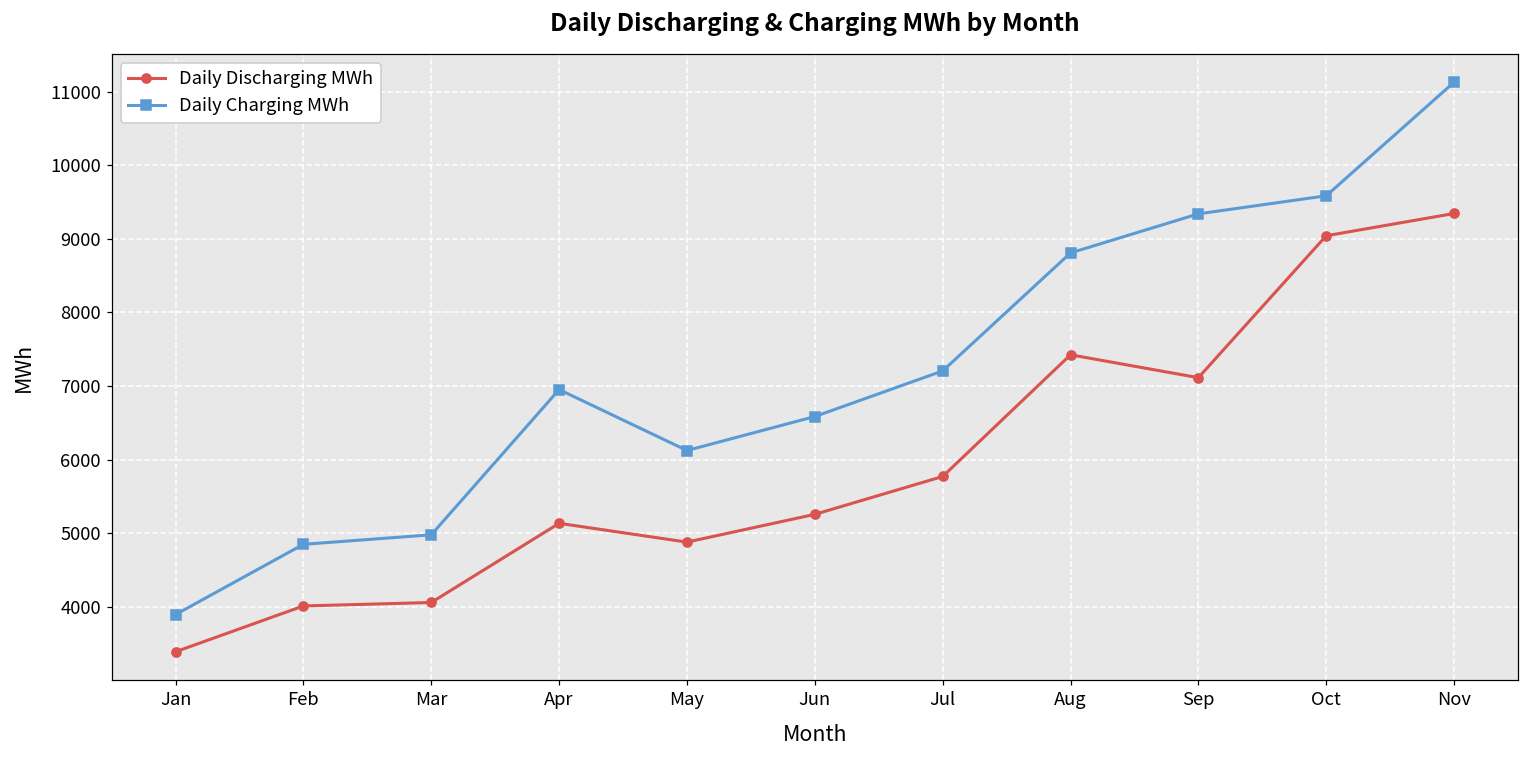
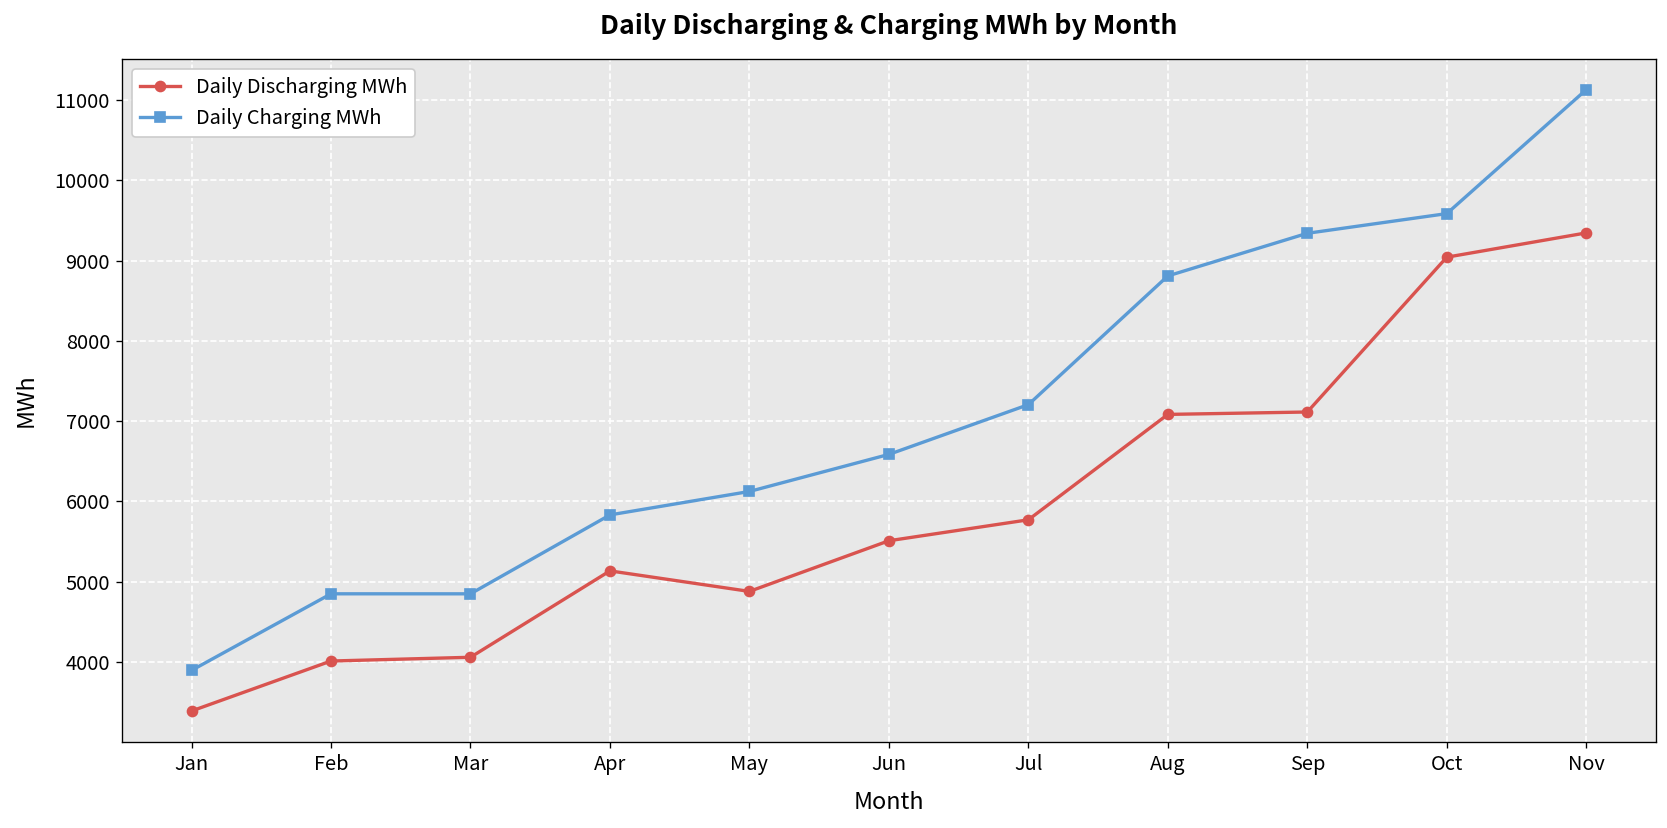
Daily Charging MWh, Mar: 5000 -> 4800
Daily Charging MWh, Apr: 7000 -> 5800
Daily Discharging MWh, Jun: 5300 -> 5500
Daily Discharging MWh, Aug: 7400 -> 7100
